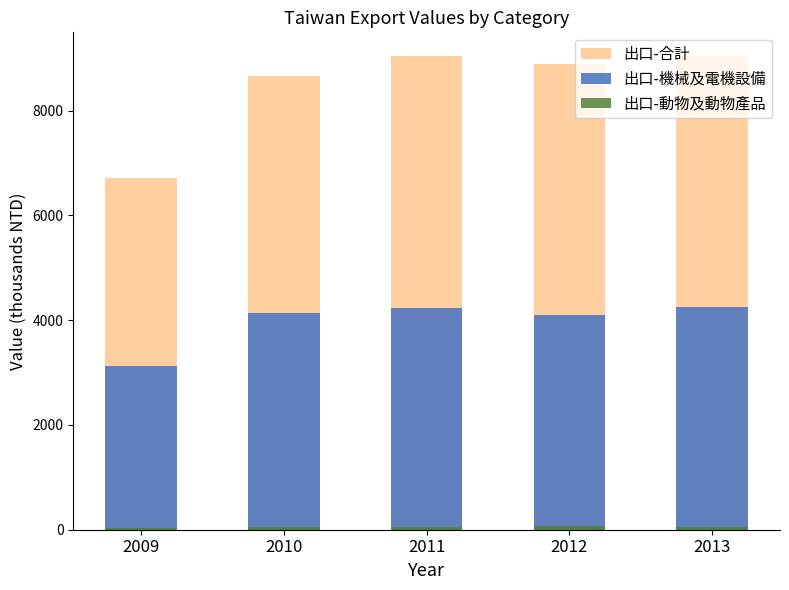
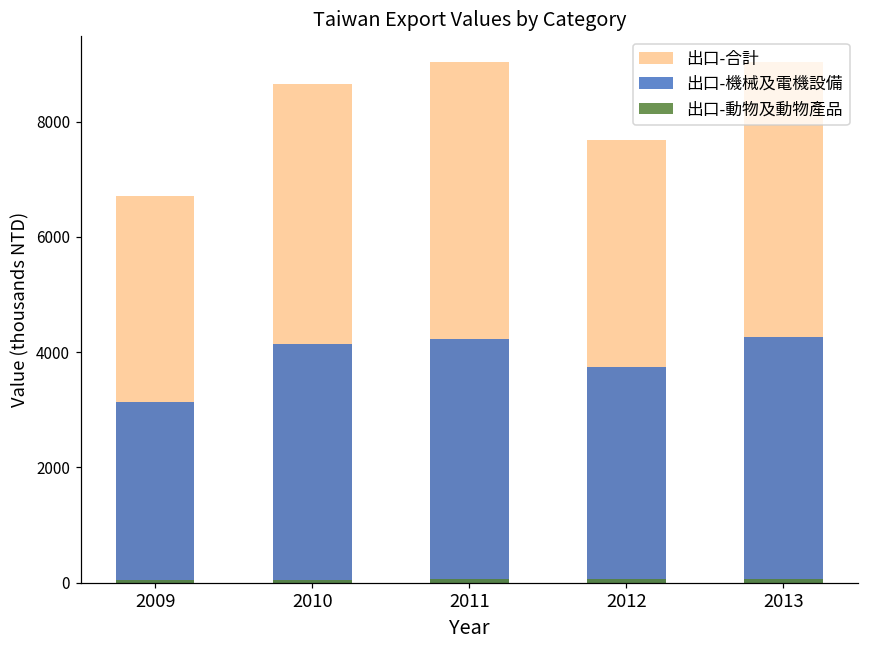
出口-合計, 2012: 8900 -> 7700
出口-機械及電機設備, 2012: 4100 -> 3700
